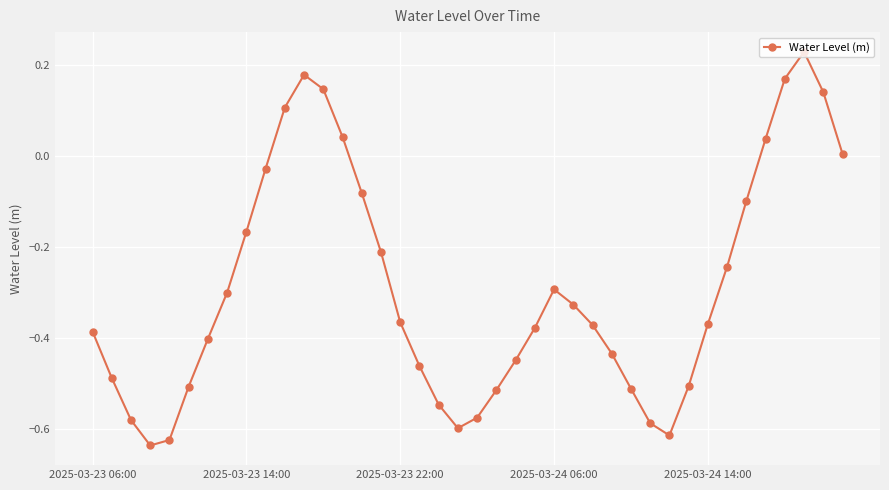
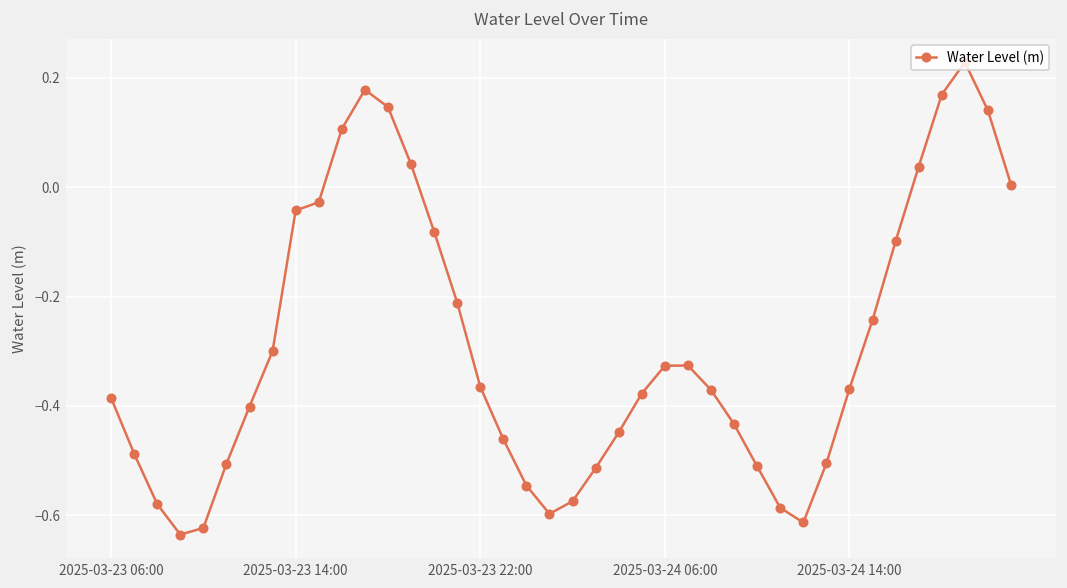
2025-03-23 14:00: -0.17 -> -0.04
2025-03-24 06:00: -0.29 -> -0.33
